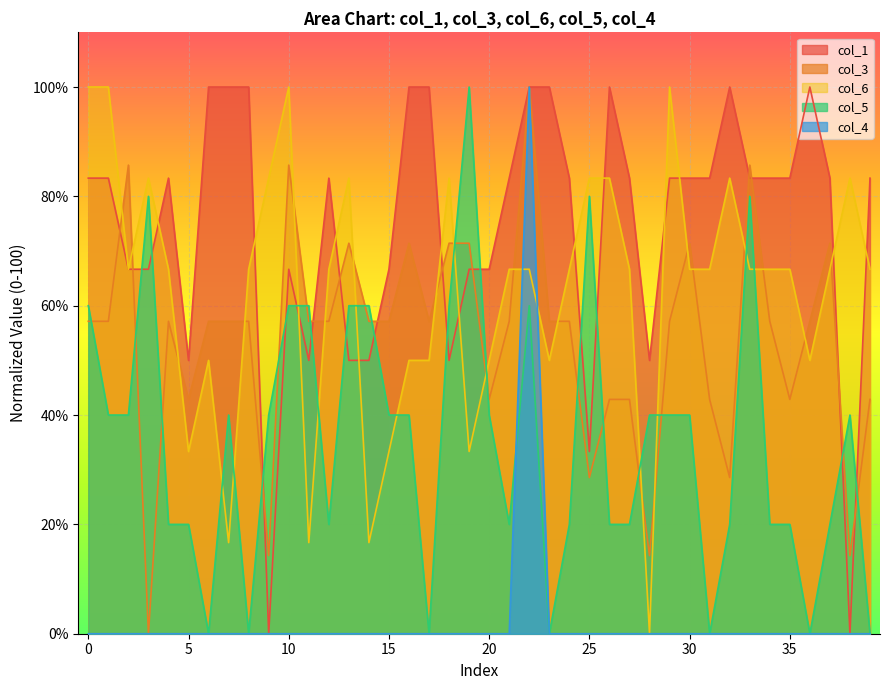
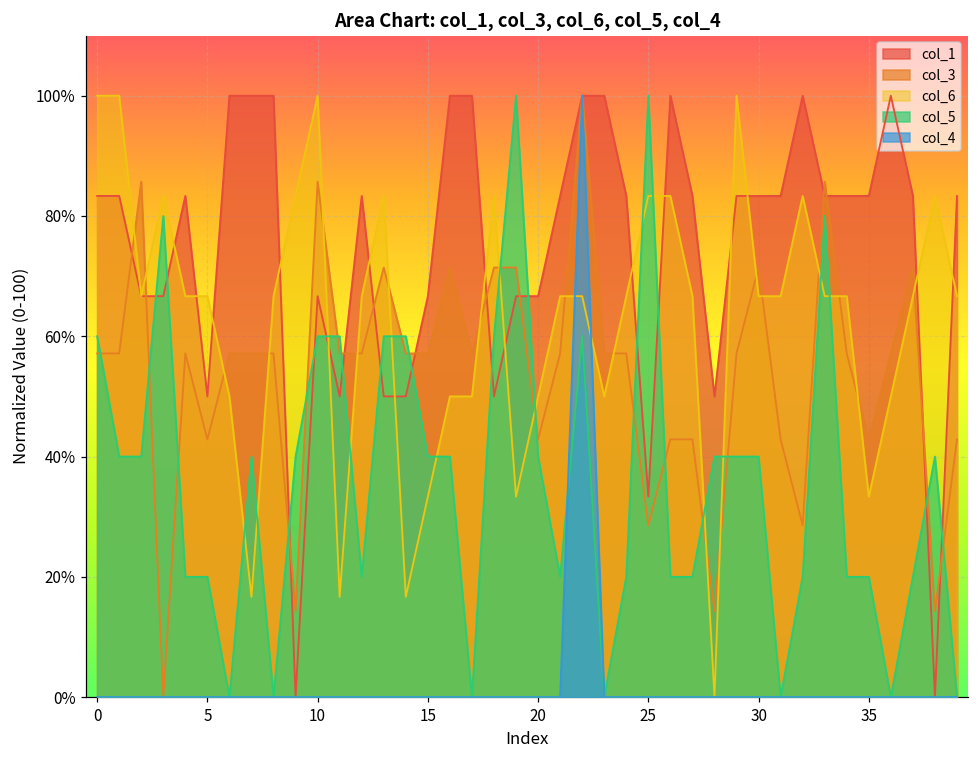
col_6, 5: 33% -> 67%
col_5, 25: 80% -> 100%
col_6, 35: 67% -> 33%
